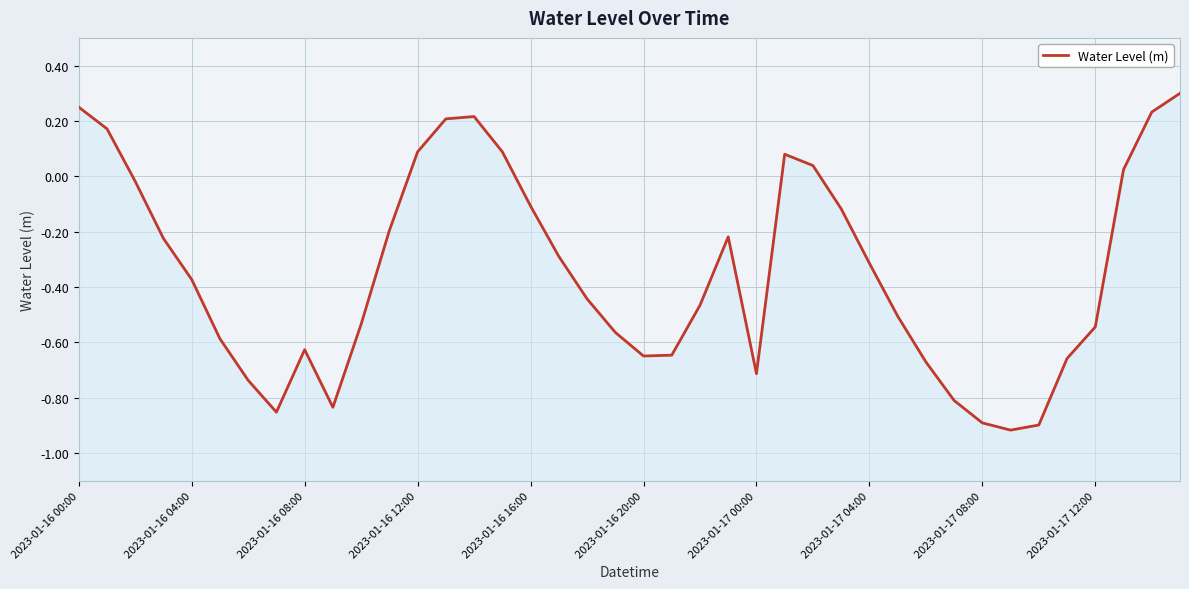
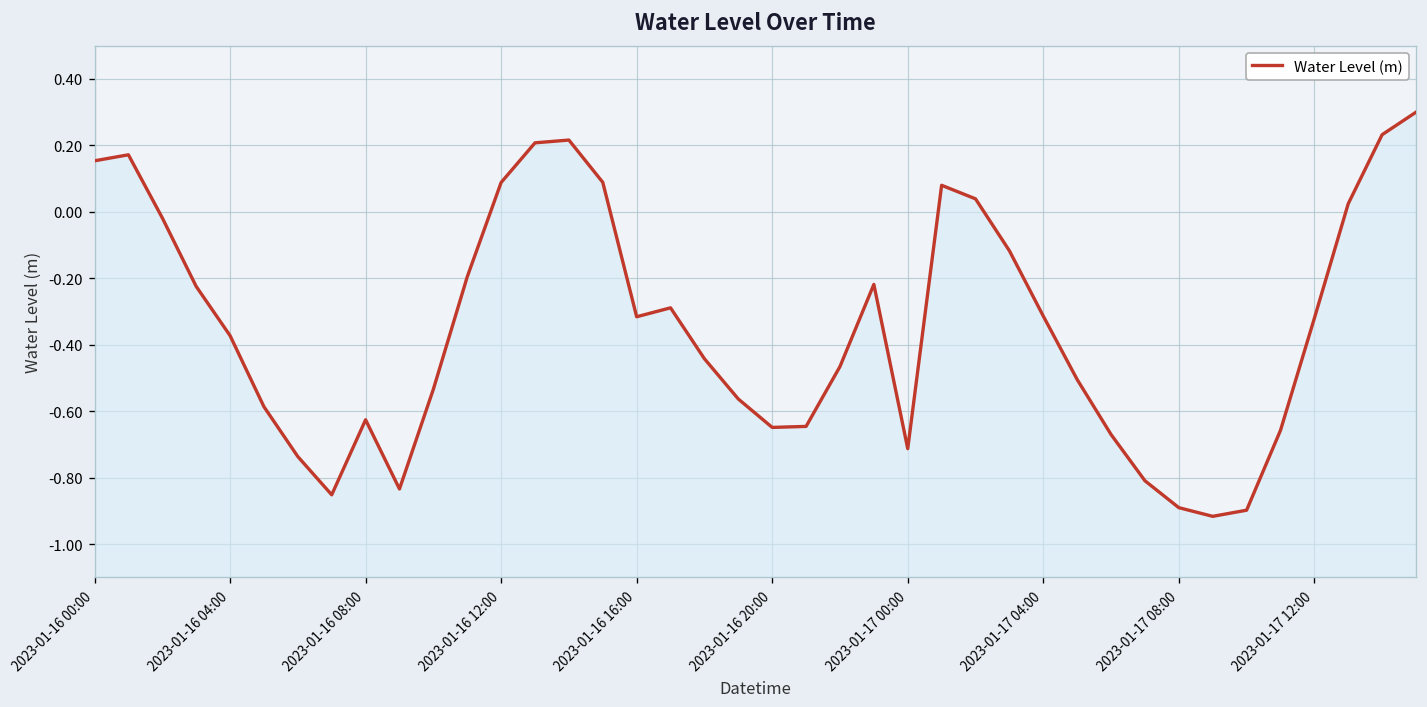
2023-01-16 00:00: 0.25 -> 0.15
2023-01-16 16:00: -0.11 -> -0.32
2023-01-17 12:00: -0.54 -> -0.32
